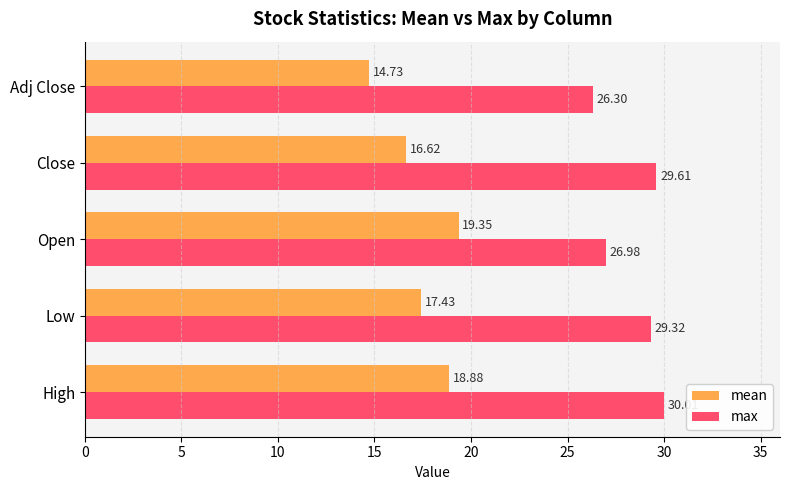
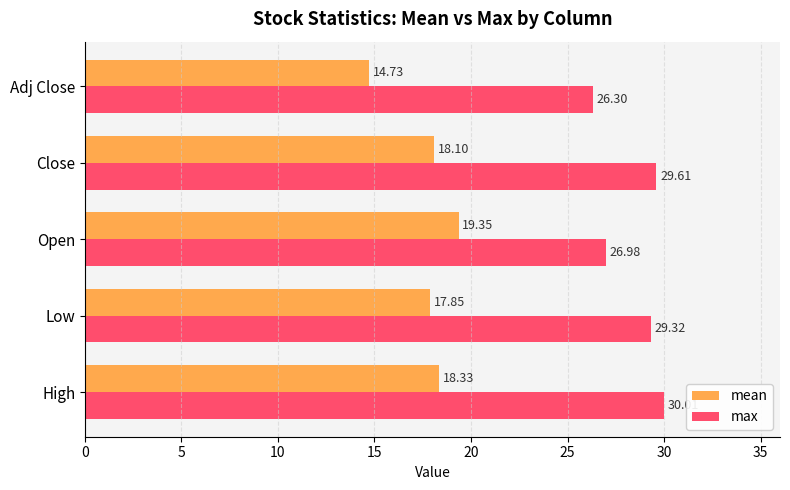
mean, Close: 16.62 -> 18.10
mean, Low: 17.43 -> 17.85
mean, High: 18.88 -> 18.33
